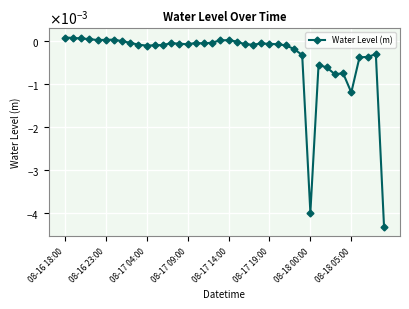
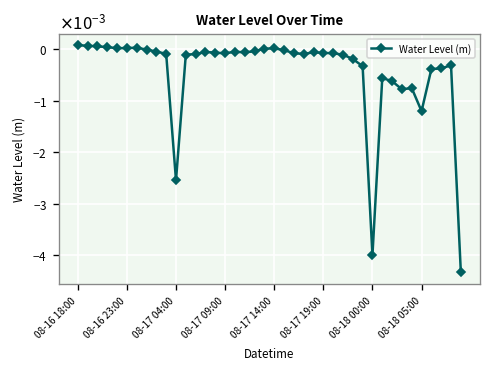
08-17 04:00: -0.0001 -> -0.0025
